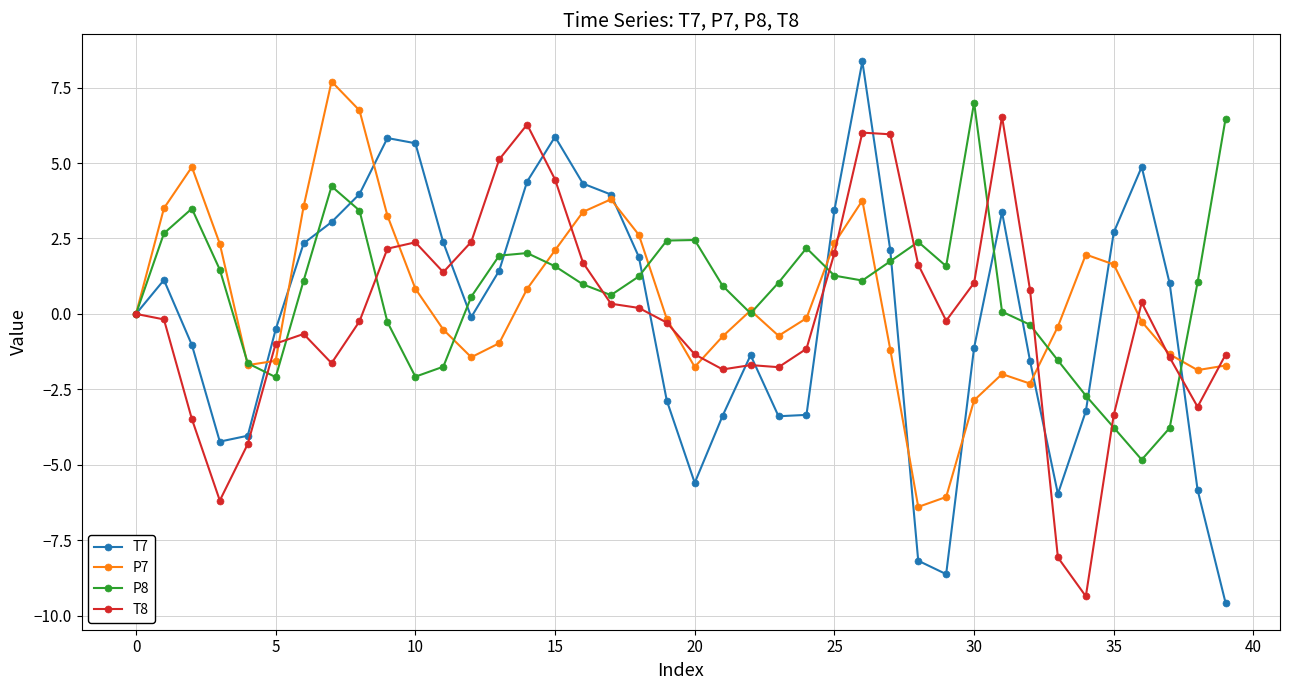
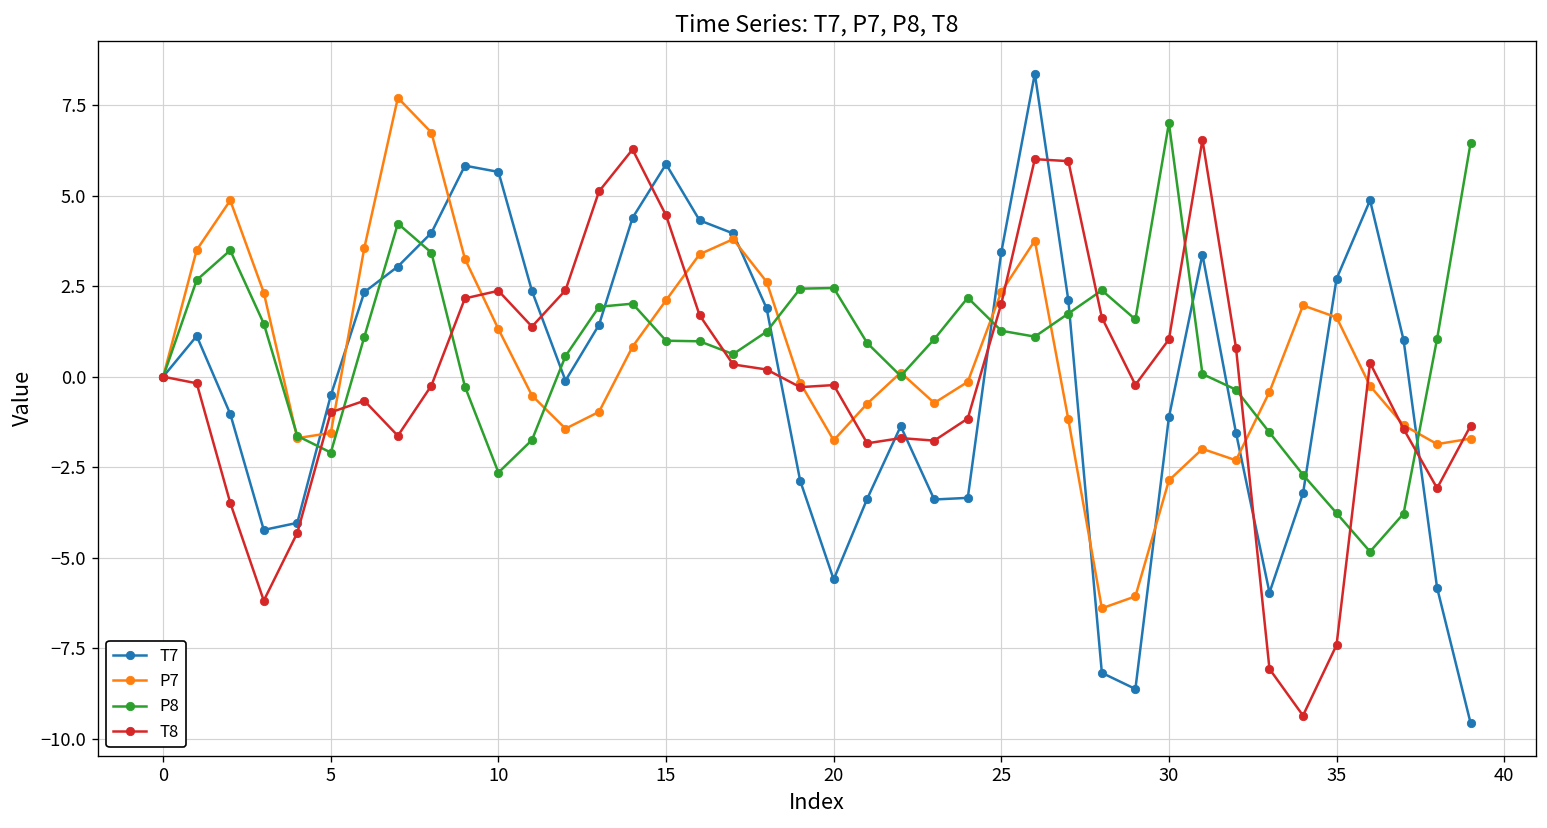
P7, 10: 0.8 -> 1.3
P8, 10: -2.1 -> -2.6
P8, 15: 1.6 -> 1.0
T8, 20: -1.3 -> -0.2
T8, 35: -3.3 -> -7.4
